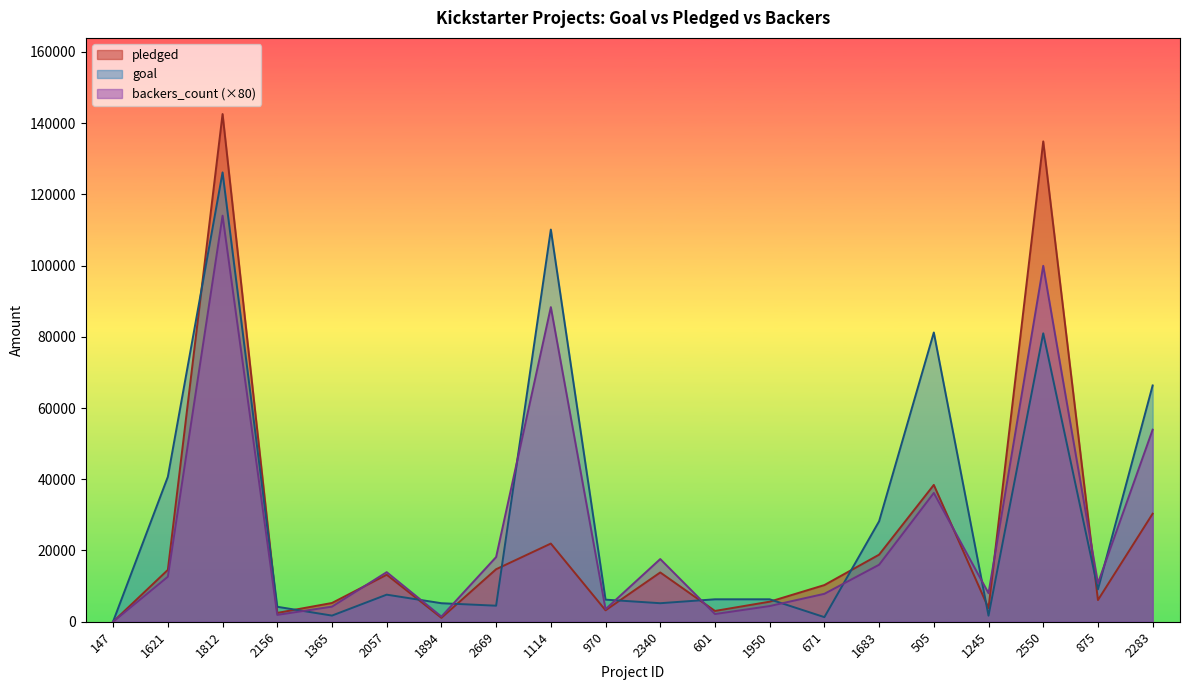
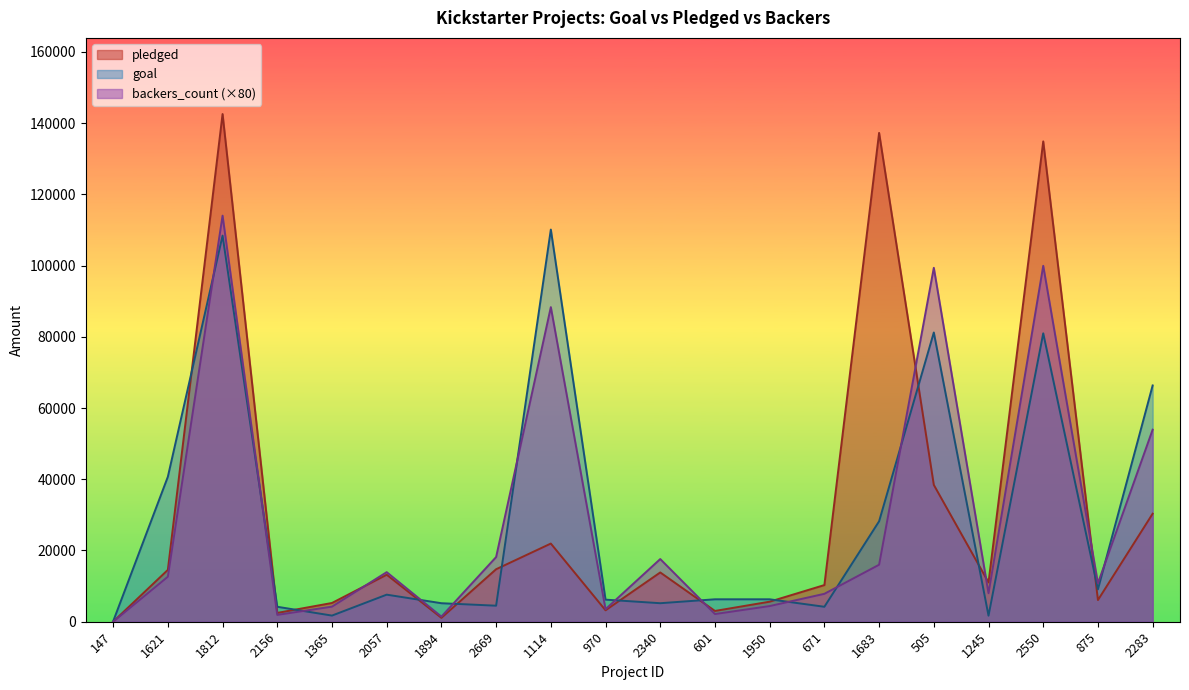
goal, 1812: 126000 -> 108000
goal, 671: 1000 -> 4000
pledged, 1683: 19000 -> 137000
backers_count (×80), 505: 36000 -> 99000
pledged, 1245: 4000 -> 11000
